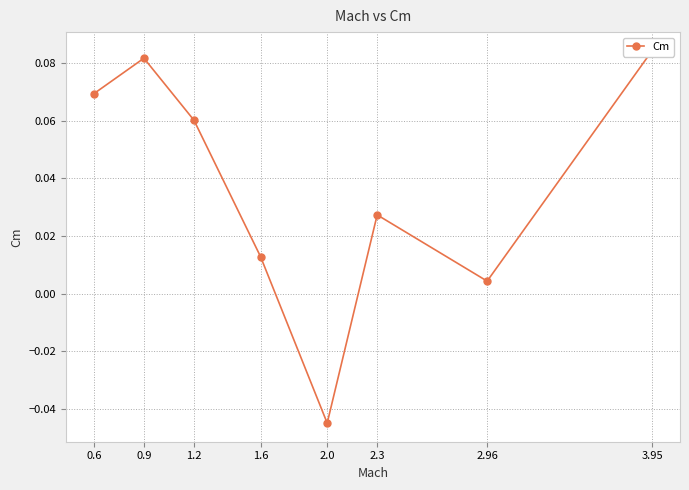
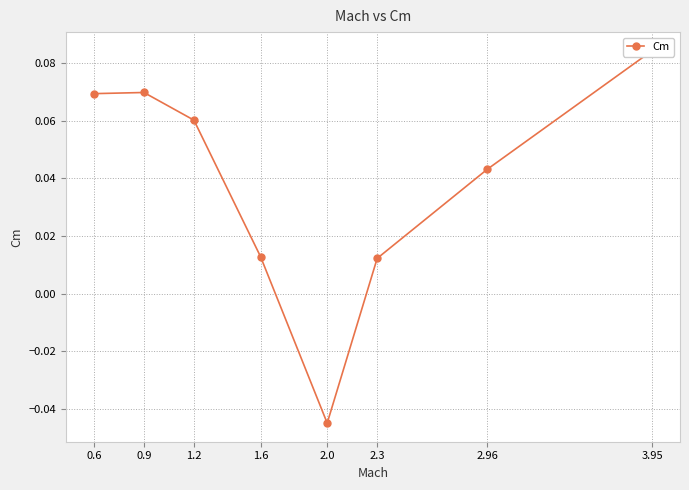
0.9: 0.082 -> 0.070
2.3: 0.027 -> 0.012
2.96: 0.004 -> 0.043
